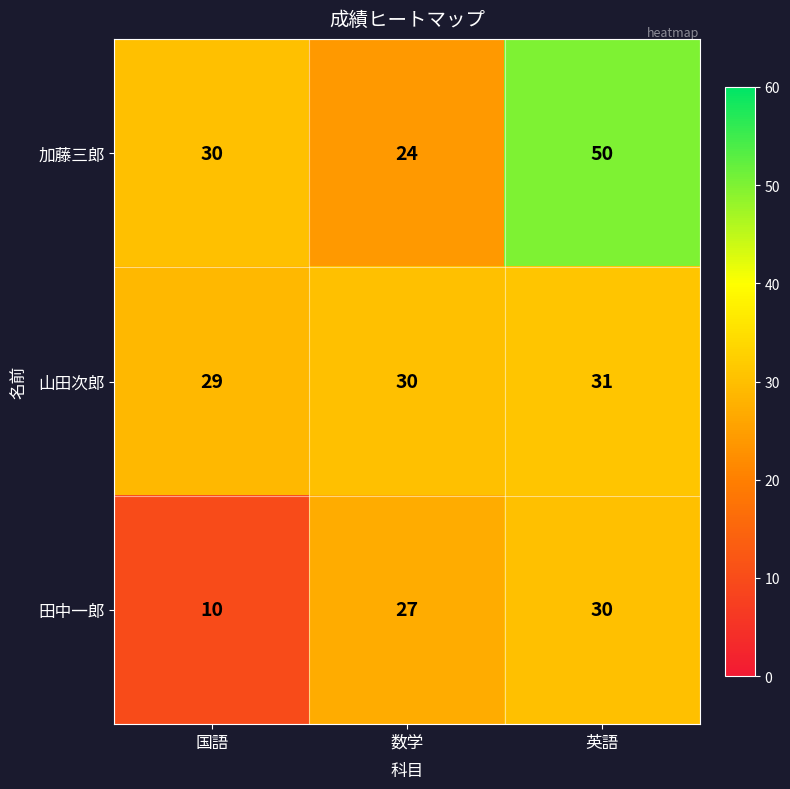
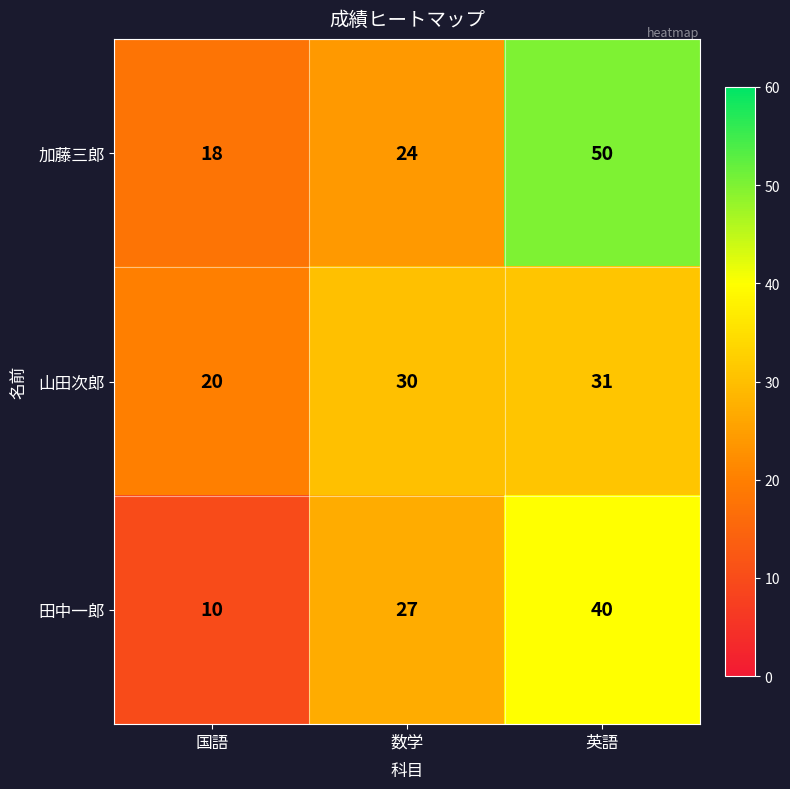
加藤三郎, 国語: 30 -> 18
山田次郎, 国語: 29 -> 20
田中一郎, 英語: 30 -> 40
